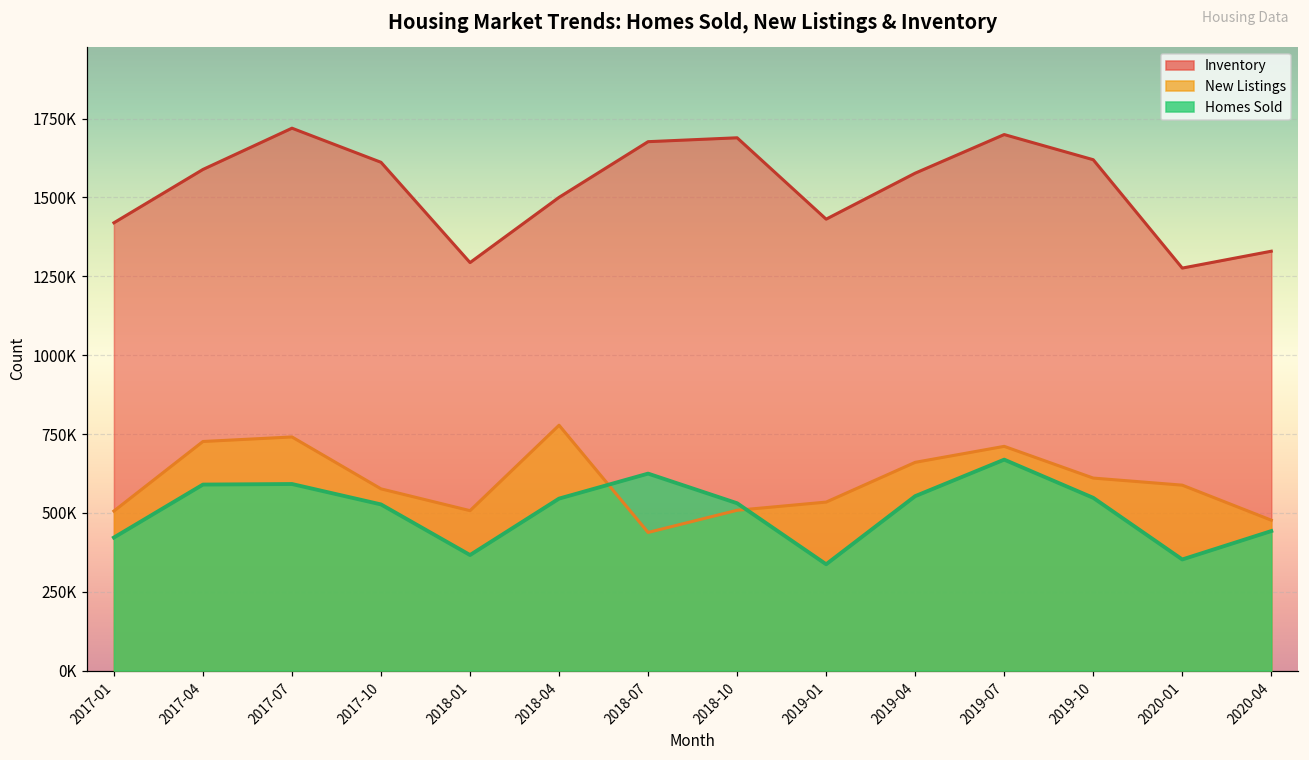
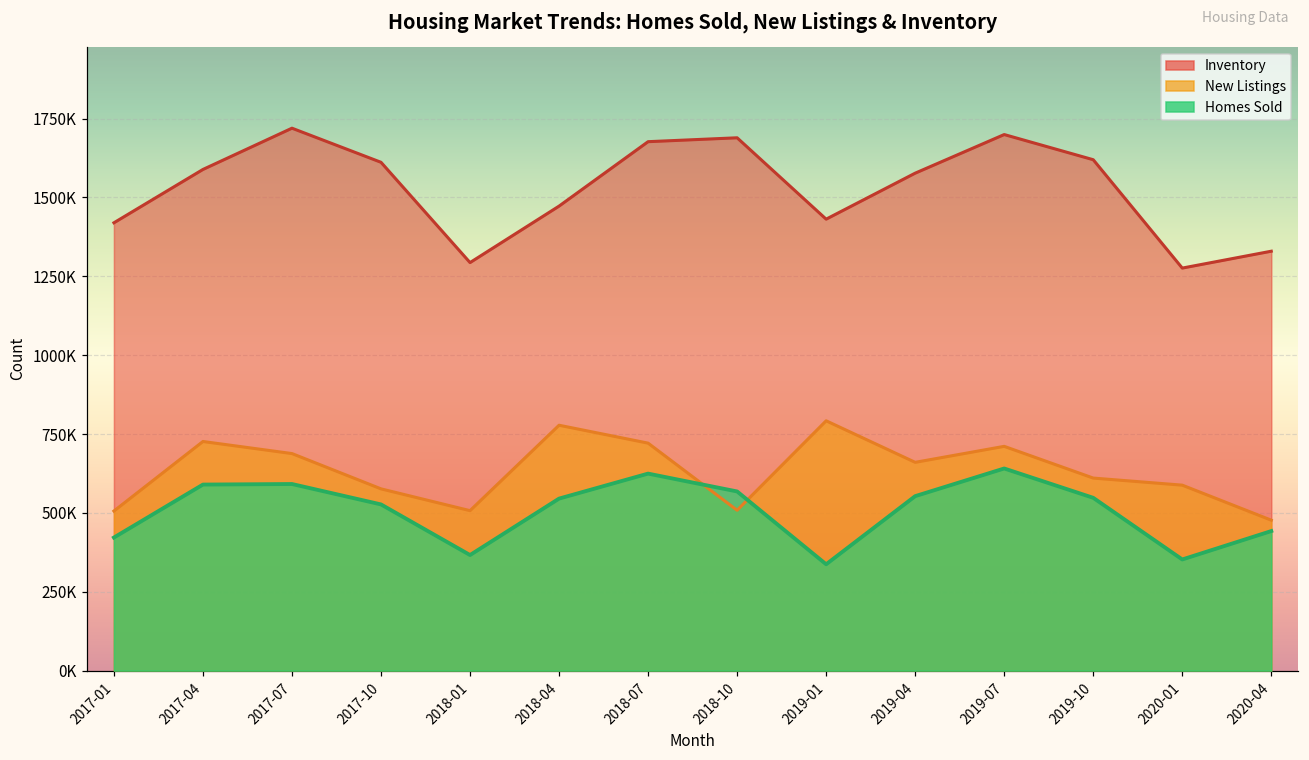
New Listings, 2017-07: 740000 -> 690000
Inventory, 2018-04: 1500000 -> 1470000
New Listings, 2018-07: 440000 -> 720000
Homes Sold, 2018-10: 530000 -> 570000
New Listings, 2019-01: 530000 -> 790000
Homes Sold, 2019-07: 670000 -> 640000
